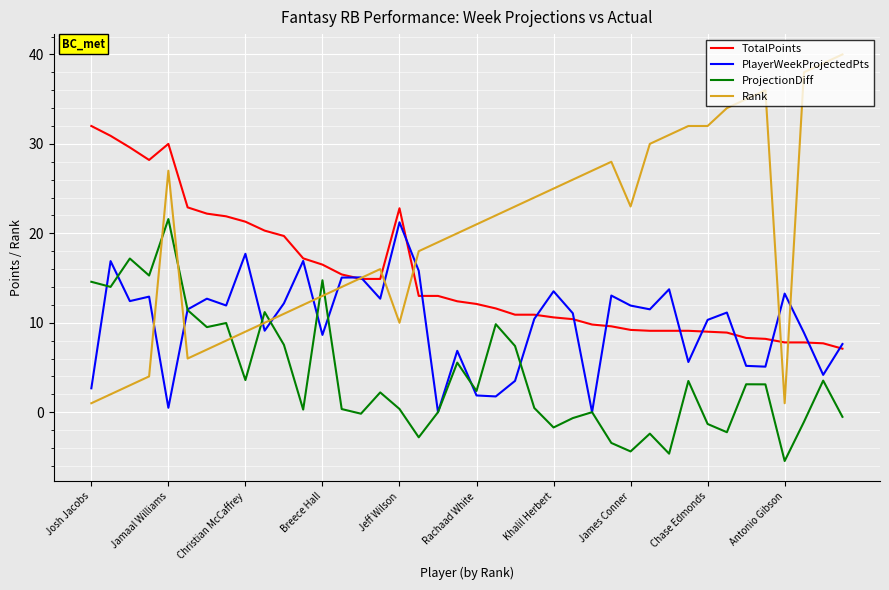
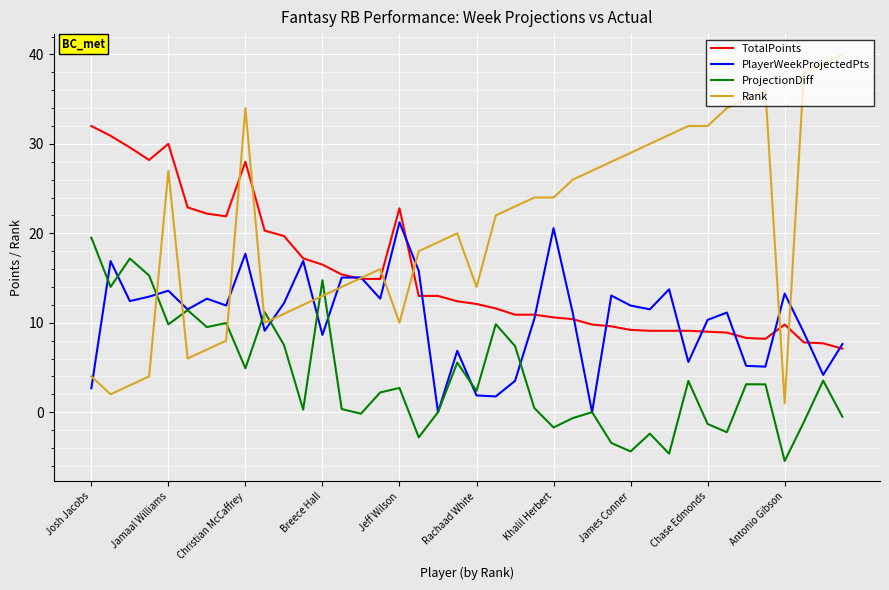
ProjectionDiff, Josh Jacobs: 15 -> 20
Rank, Josh Jacobs: 1 -> 4
PlayerWeekProjectedPts, Jamaal Williams: 0 -> 14
ProjectionDiff, Jamaal Williams: 22 -> 10
TotalPoints, Christian McCaffrey: 21 -> 28
ProjectionDiff, Christian McCaffrey: 4 -> 5
Rank, Christian McCaffrey: 9 -> 34
ProjectionDiff, Jeff Wilson: 0 -> 3
Rank, Rachaad White: 21 -> 14
PlayerWeekProjectedPts, Khalil Herbert: 14 -> 21
Rank, Khalil Herbert: 25 -> 24
Rank, James Conner: 23 -> 29
TotalPoints, Antonio Gibson: 8 -> 10
